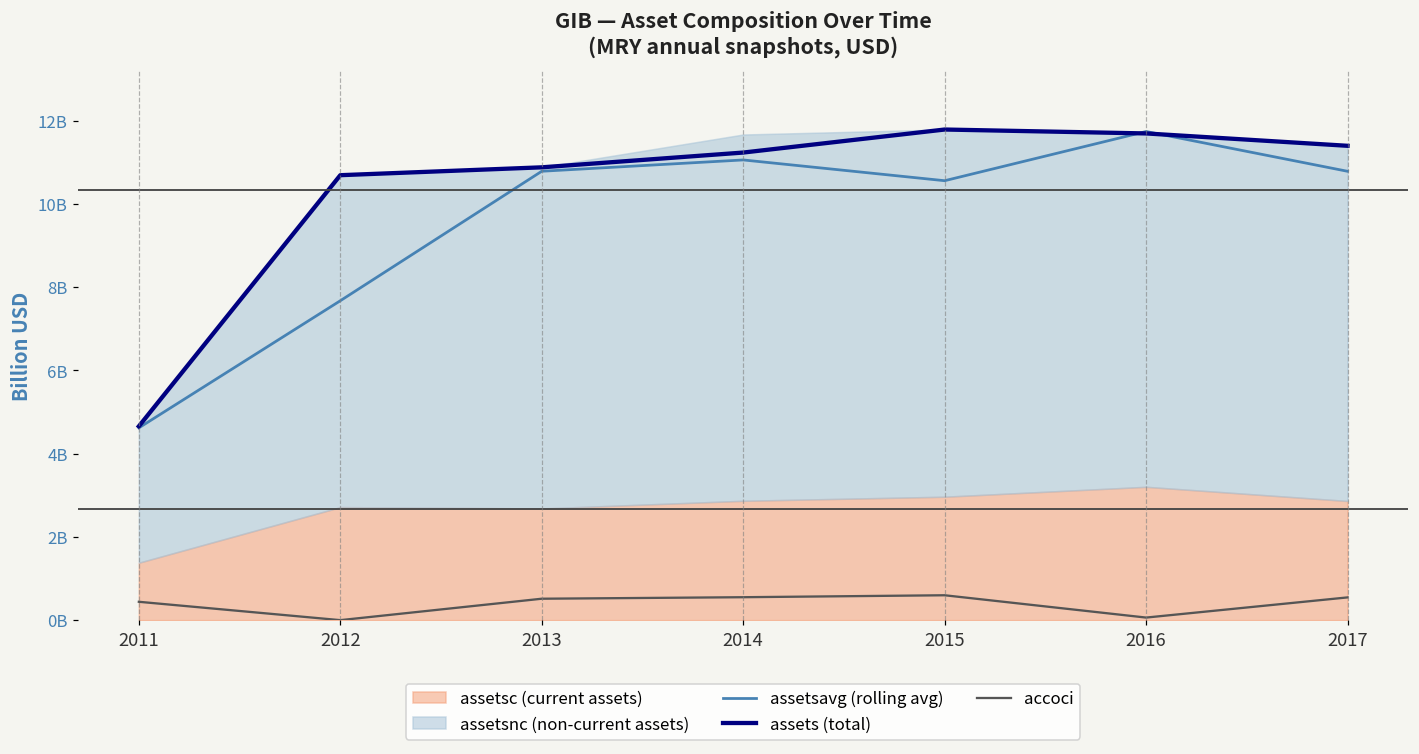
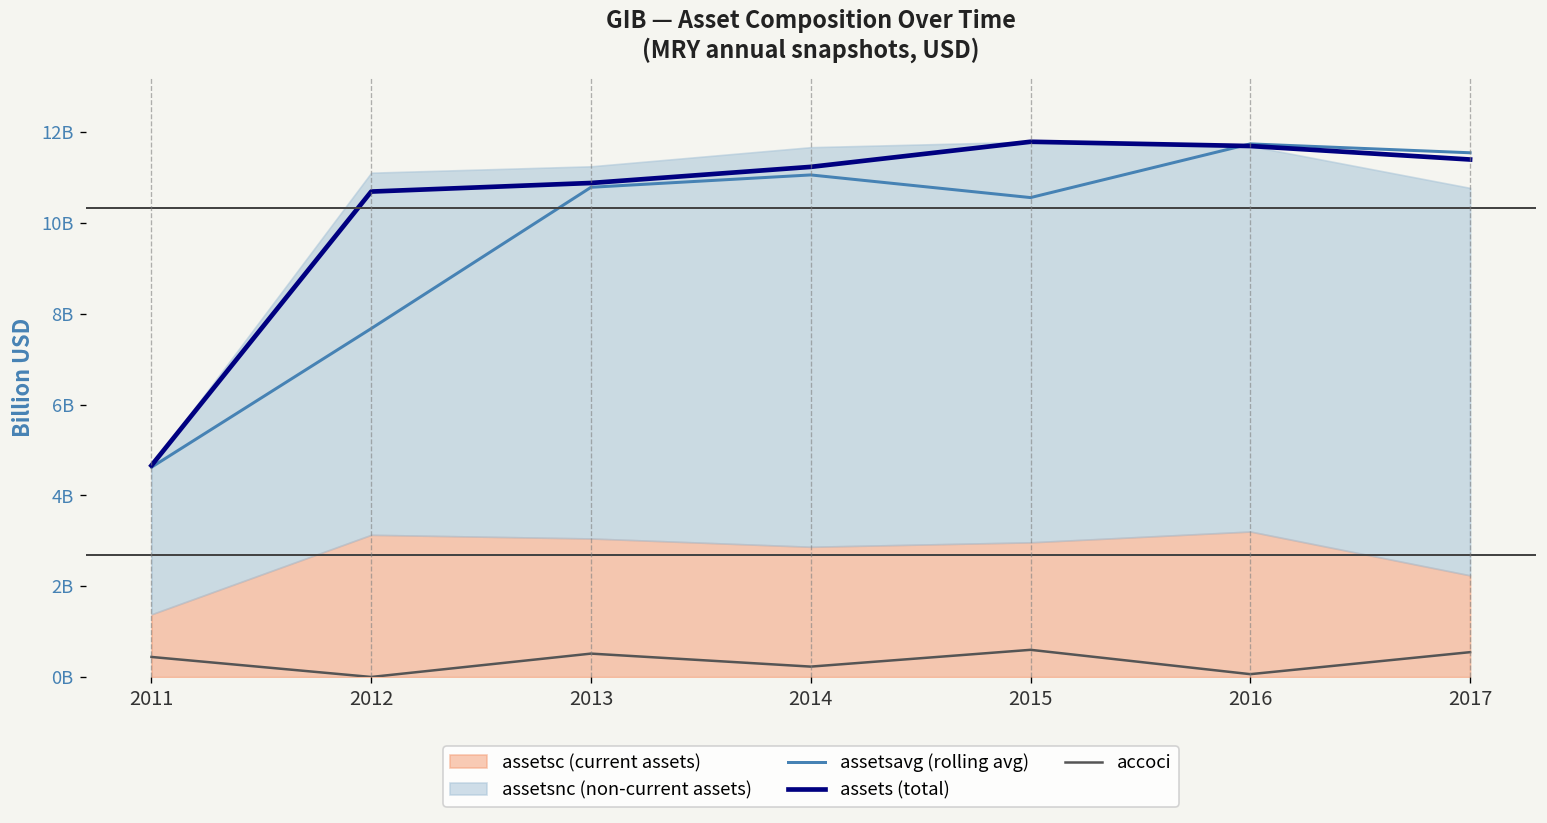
assetsc (current assets), 2012: 2700000000 -> 3100000000
assetsc (current assets), 2013: 2700000000 -> 3100000000
accoci, 2014: 600000000 -> 200000000
assetsavg (rolling avg), 2017: 10800000000 -> 11500000000
assetsc (current assets), 2017: 2900000000 -> 2200000000
